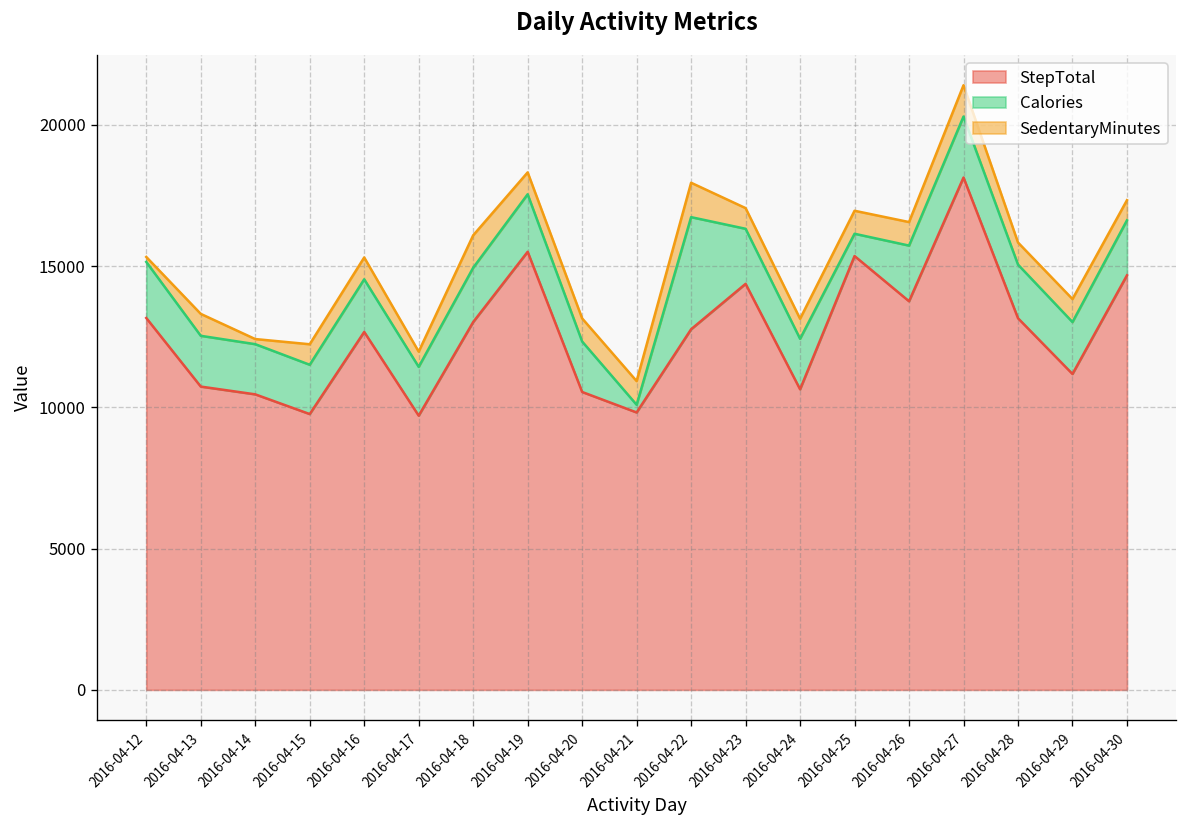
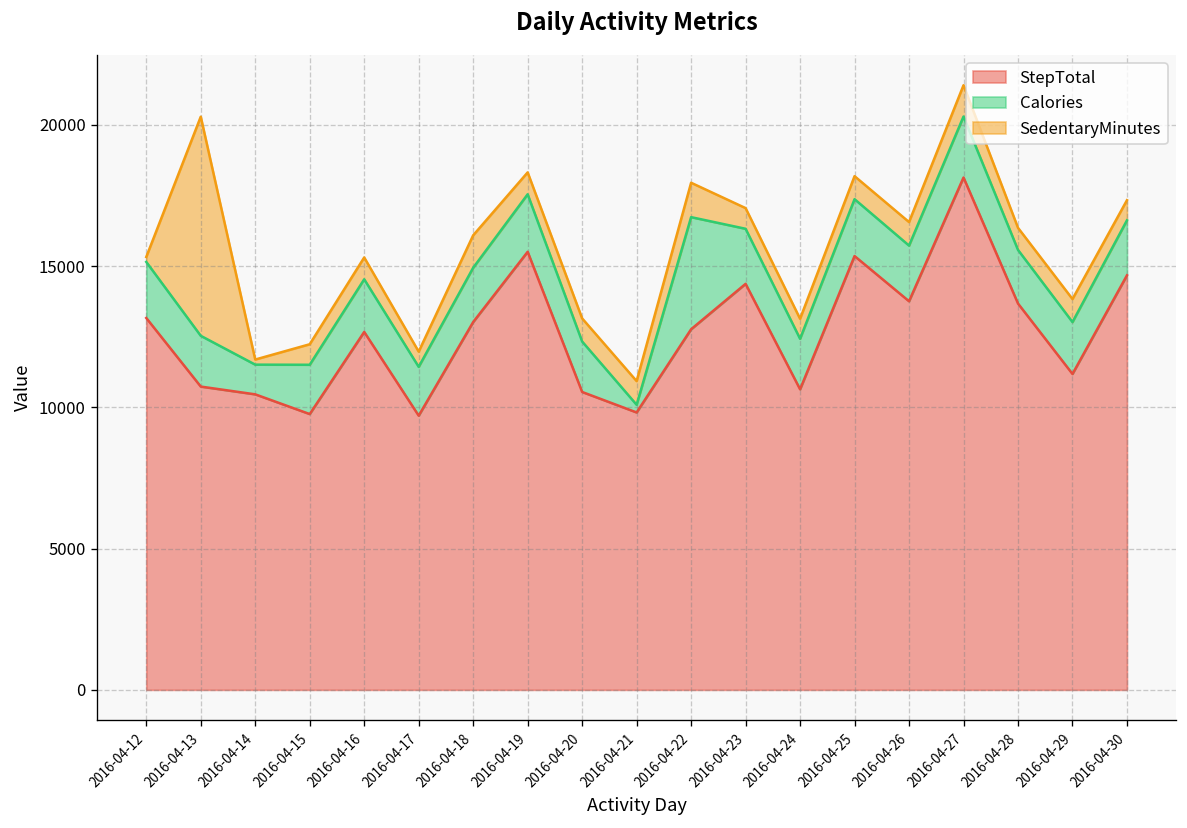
SedentaryMinutes, 2016-04-13: 800 -> 7800
Calories, 2016-04-14: 1800 -> 1100
Calories, 2016-04-25: 800 -> 2000
StepTotal, 2016-04-28: 13200 -> 13700
